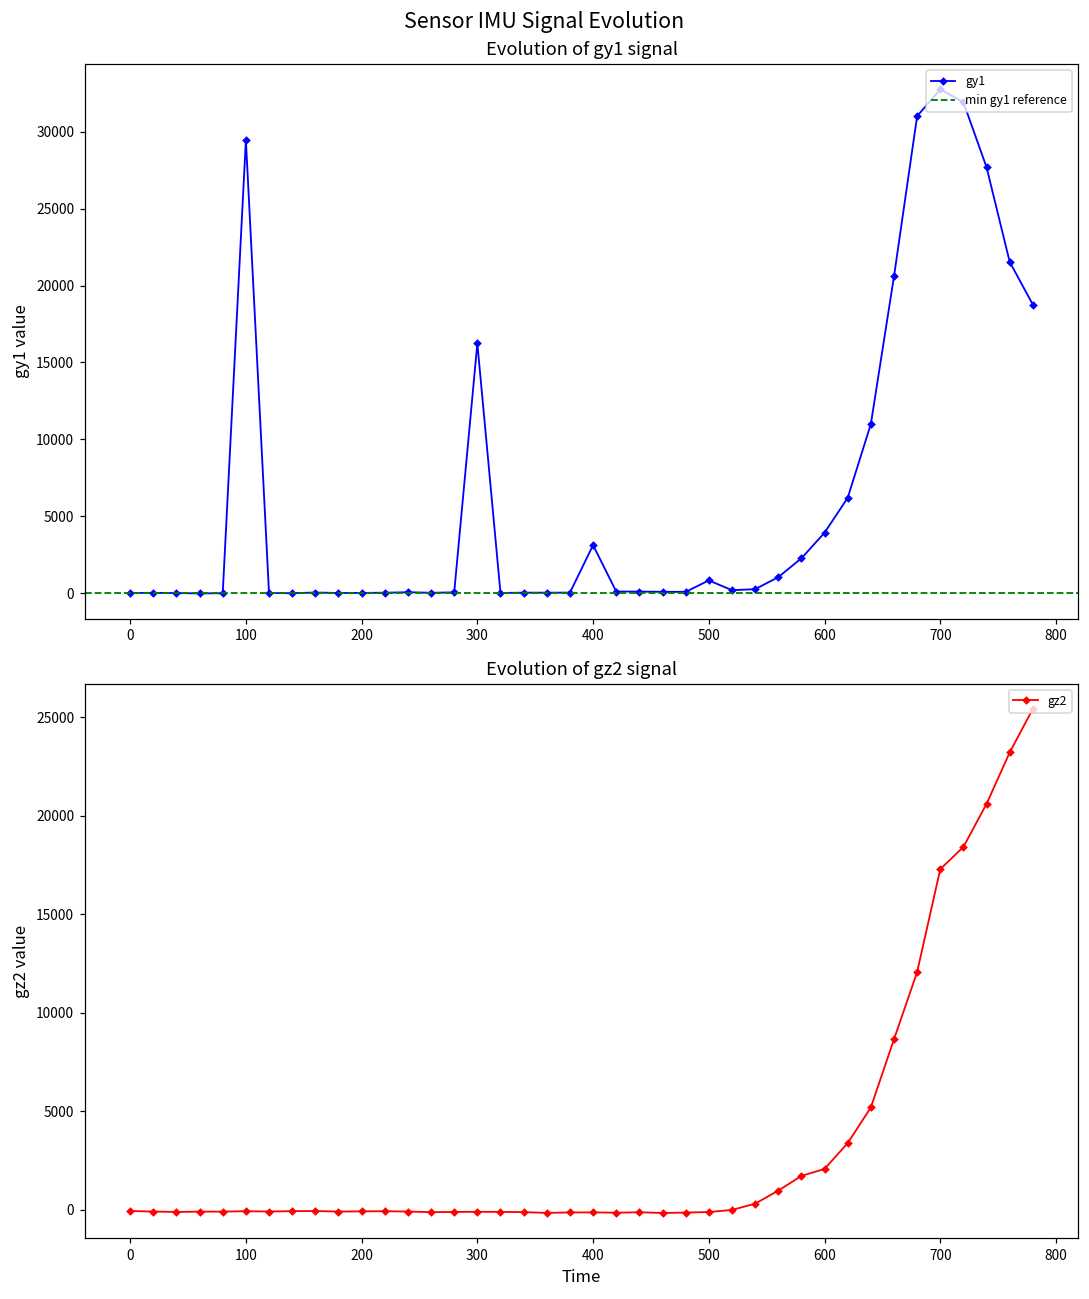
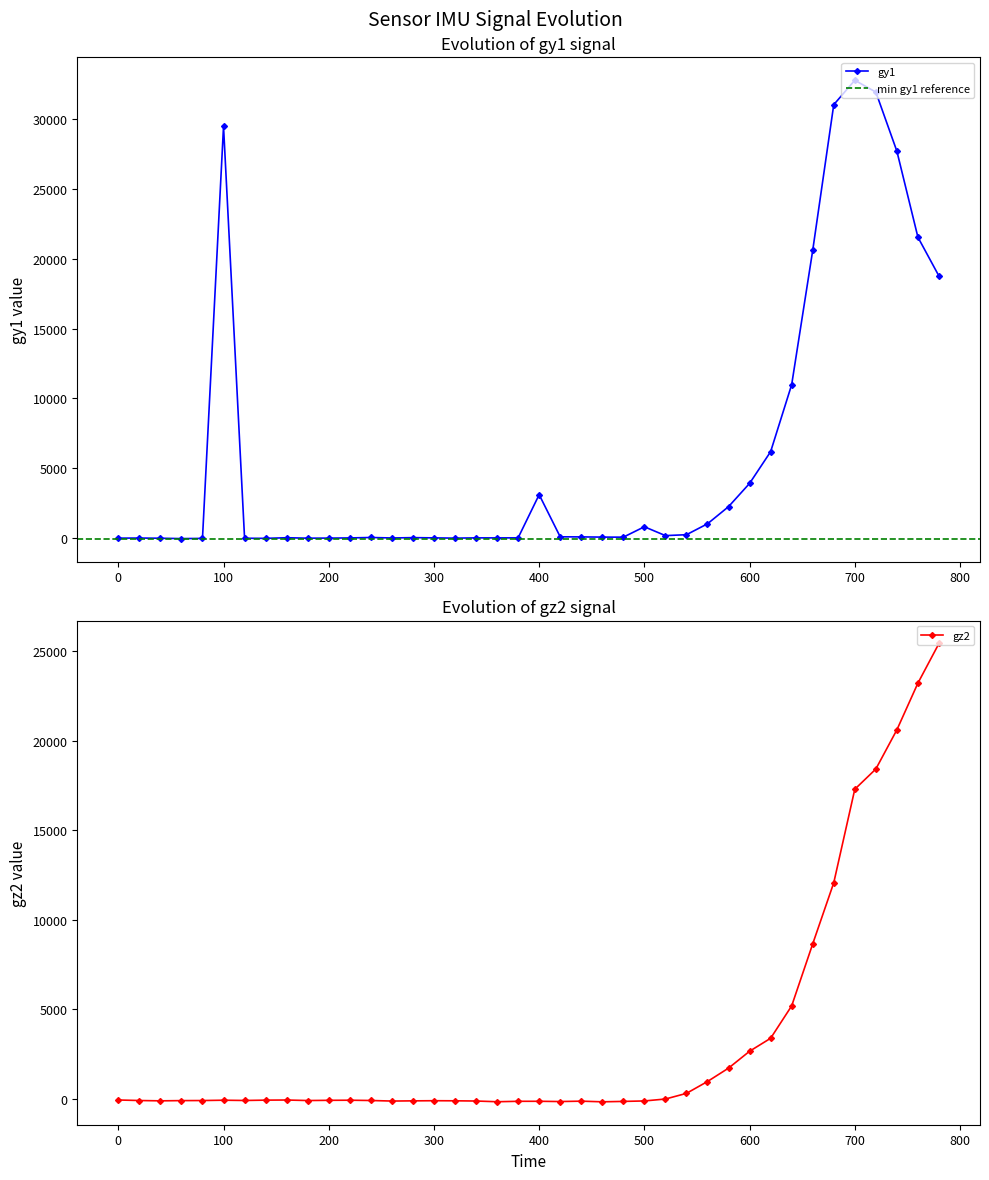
Evolution of gy1 signal, 300: 16200 -> 0
Evolution of gz2 signal, 600: 2100 -> 2700
